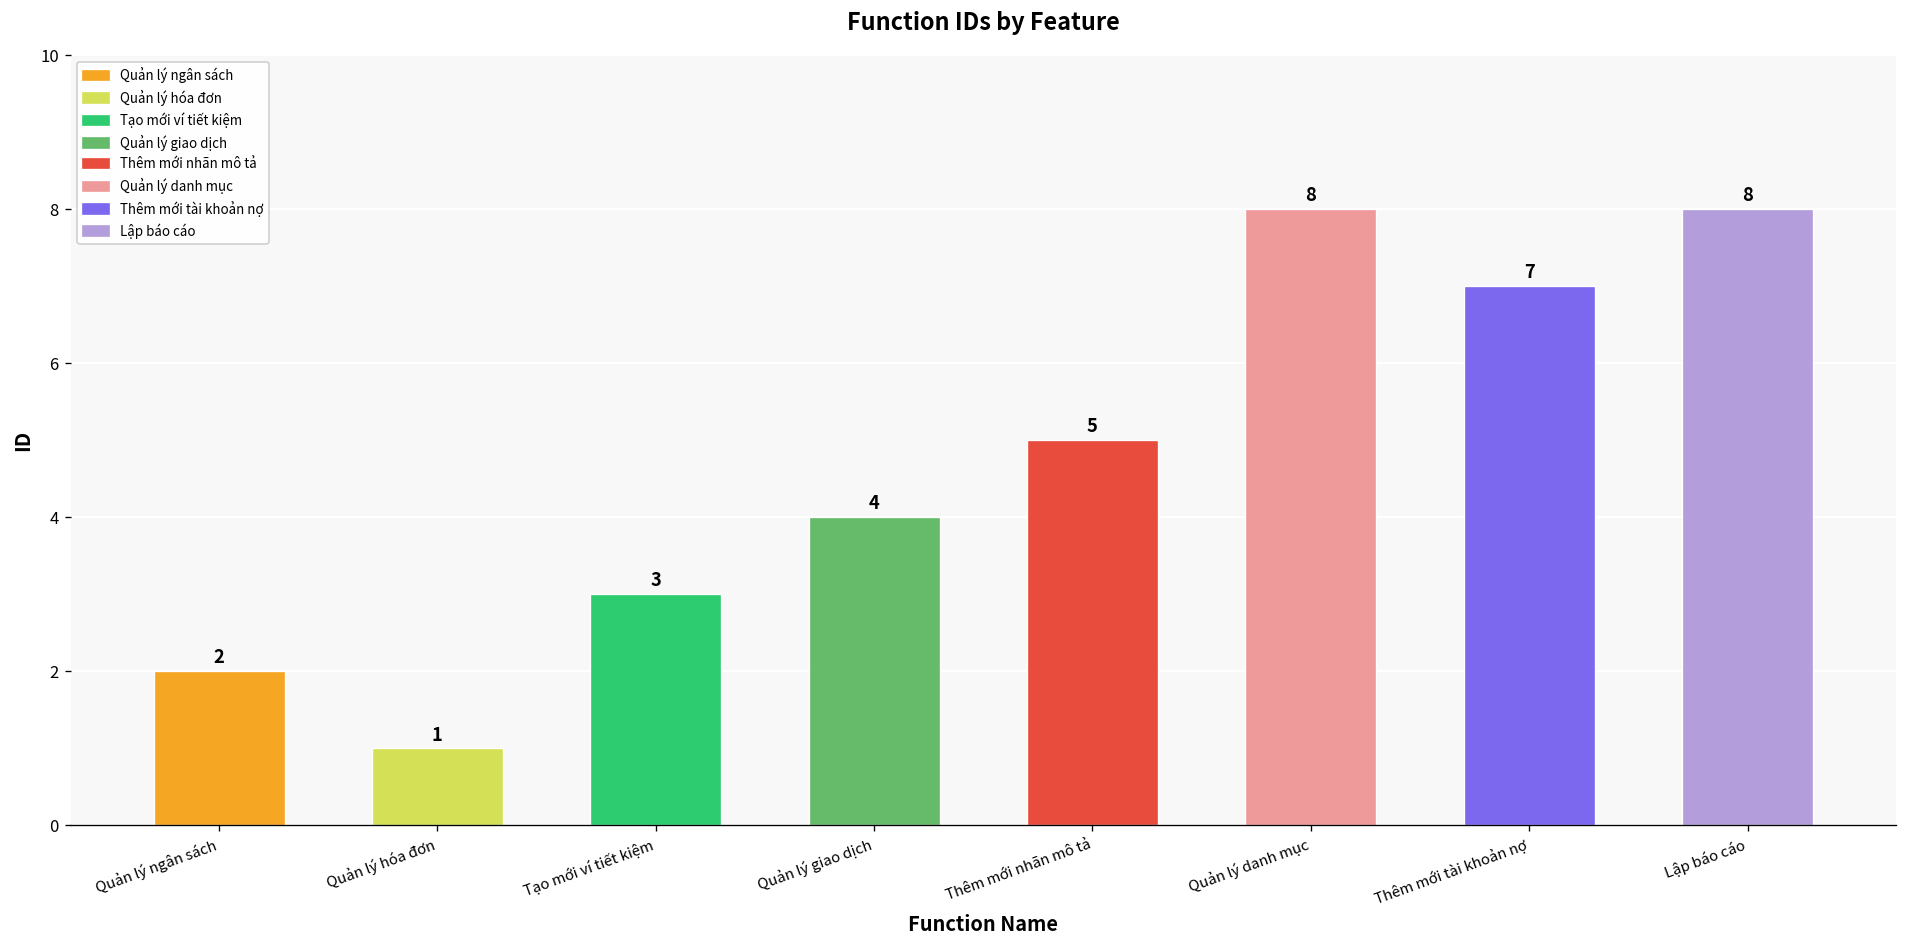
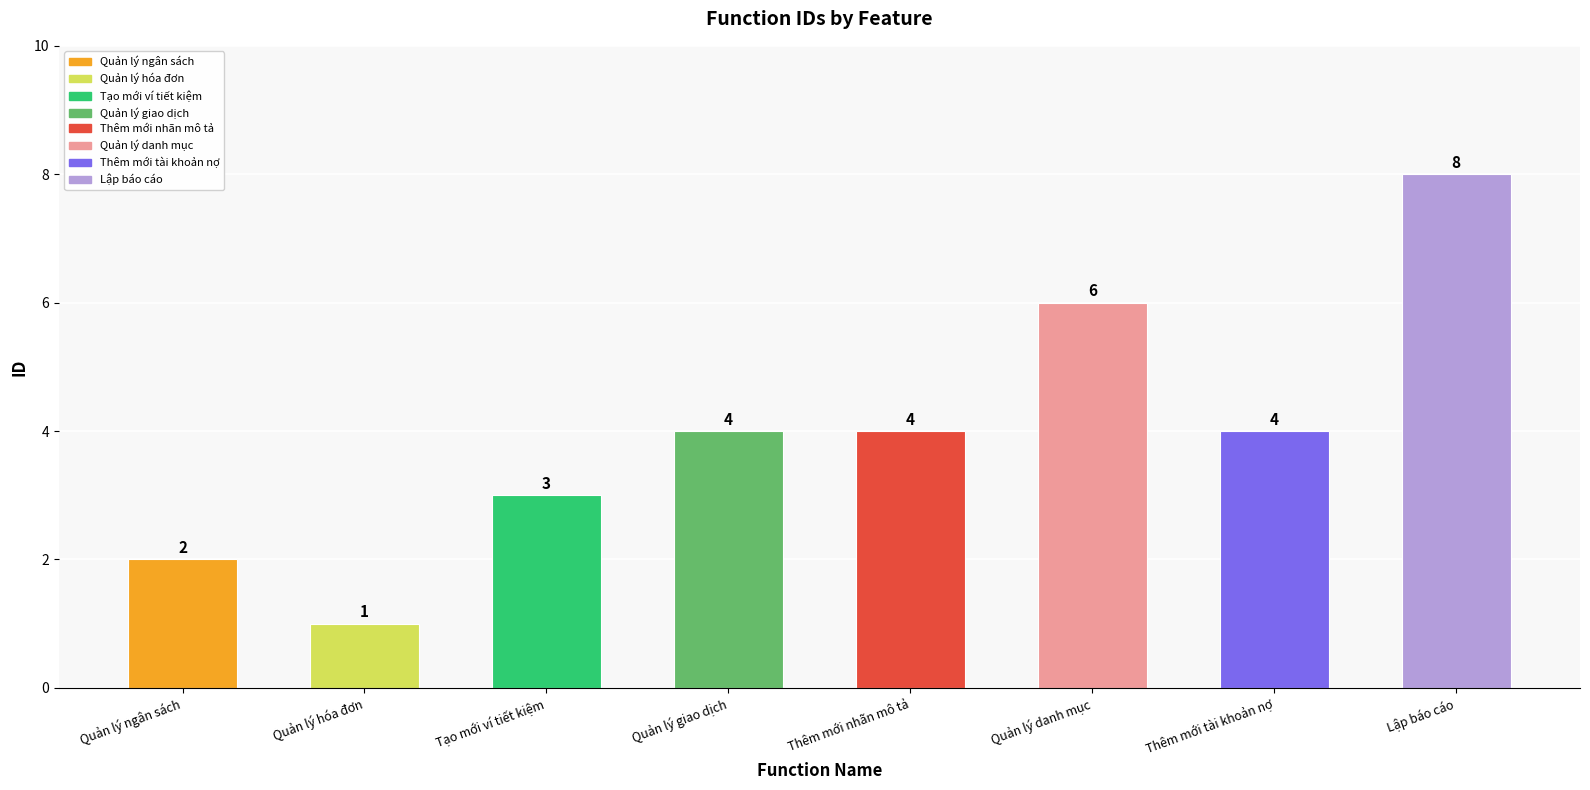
Thêm mới nhãn mô tả: 5 -> 4
Quản lý danh mục: 8 -> 6
Thêm mới tài khoản nợ: 7 -> 4
